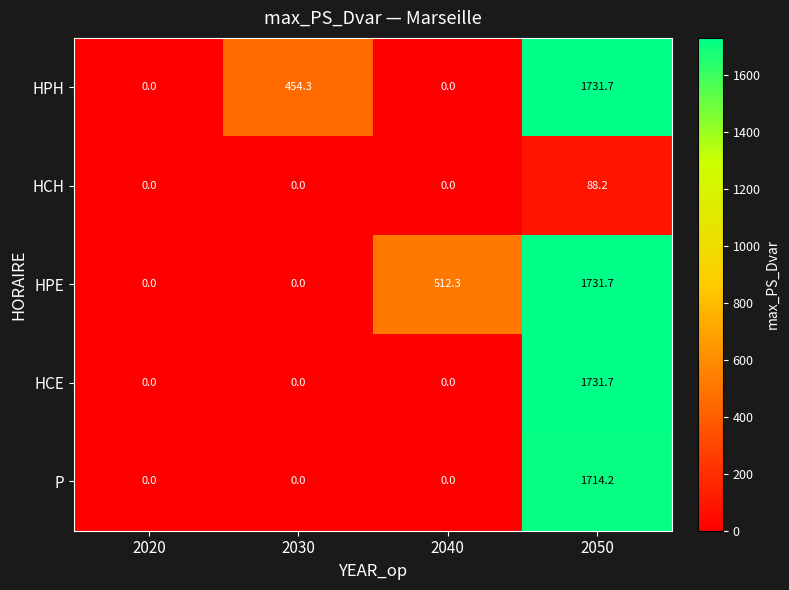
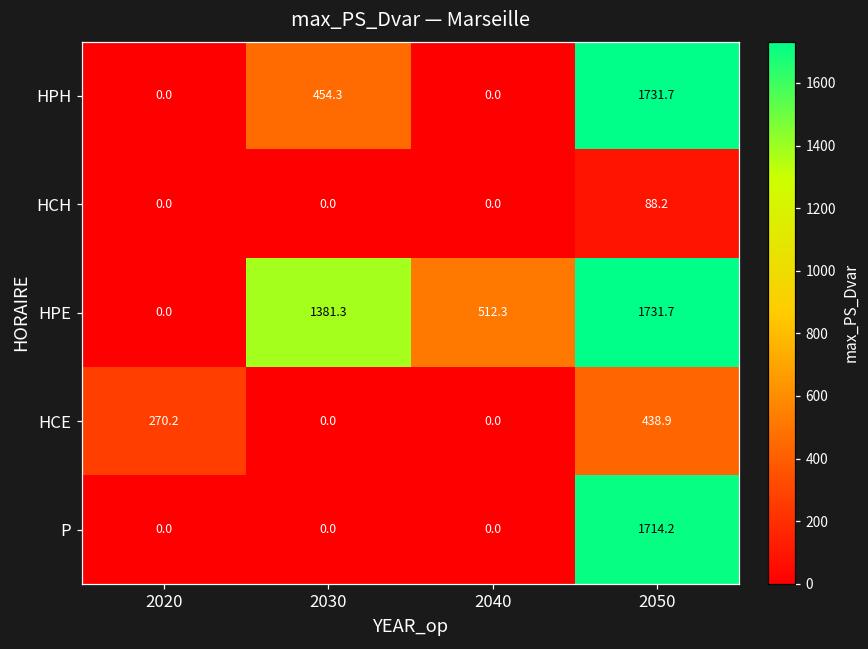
HPE, 2030: 0.0 -> 1381.3
HCE, 2020: 0.0 -> 270.2
HCE, 2050: 1731.7 -> 438.9
